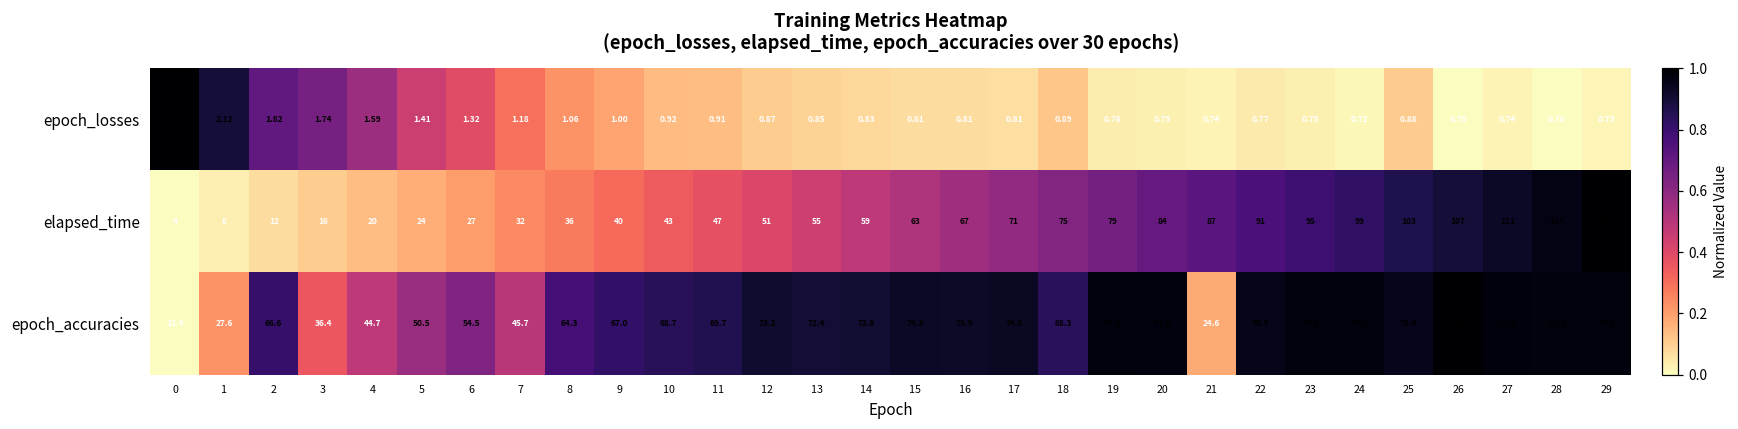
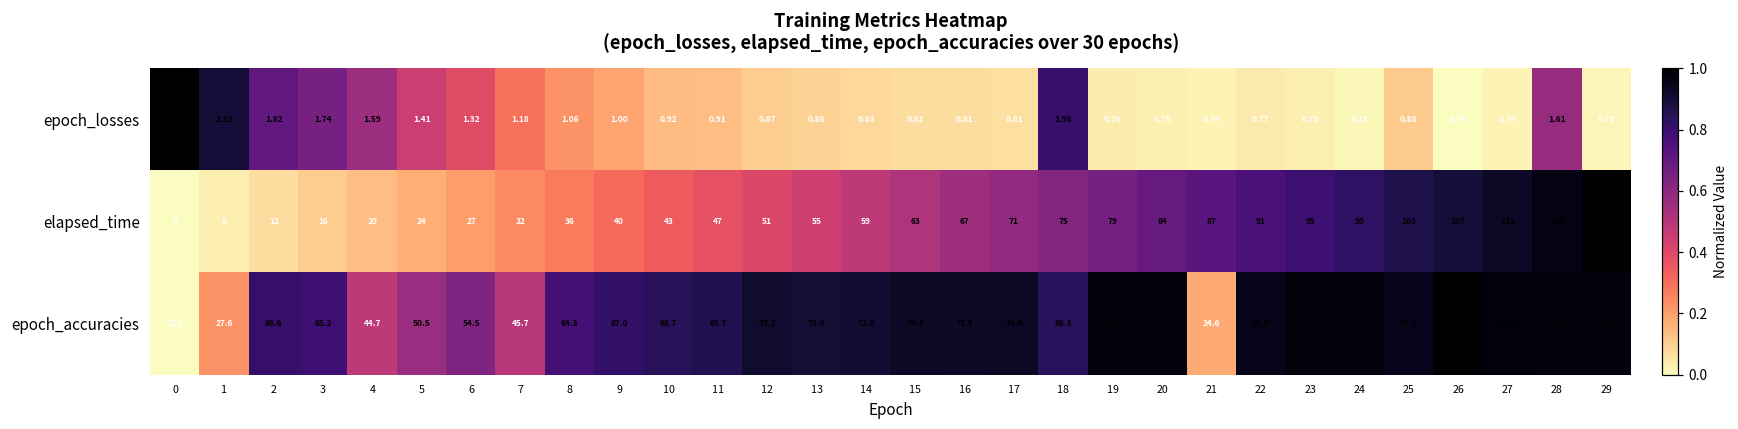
epoch_losses, 18: 0.89 -> 1.98
epoch_losses, 28: 0.70 -> 1.61
epoch_accuracies, 3: 36.4 -> 65.2
